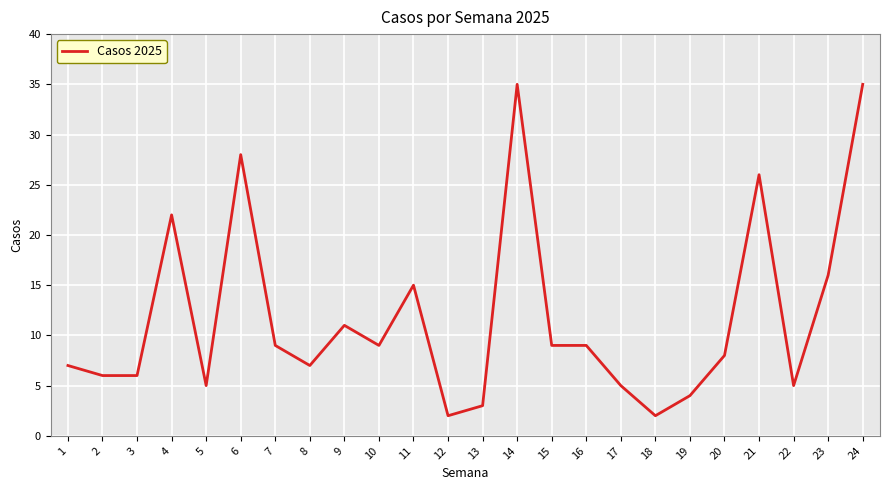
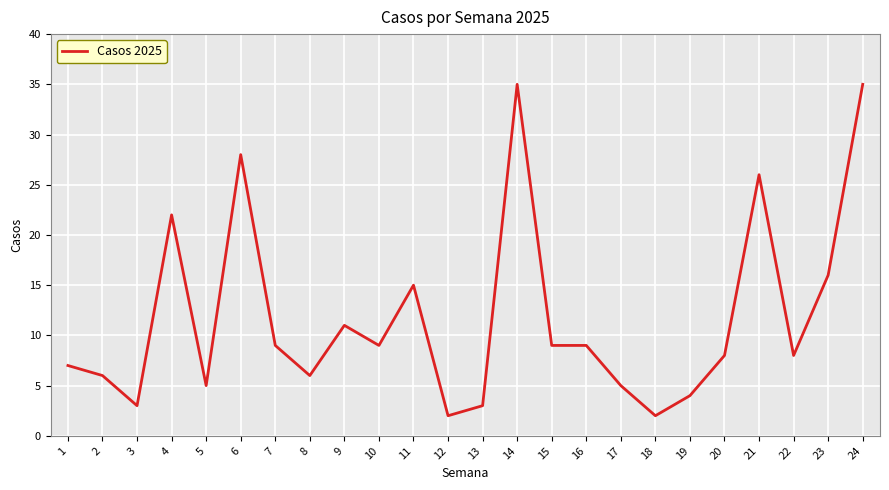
3: 6 -> 3
8: 7 -> 6
22: 5 -> 8
